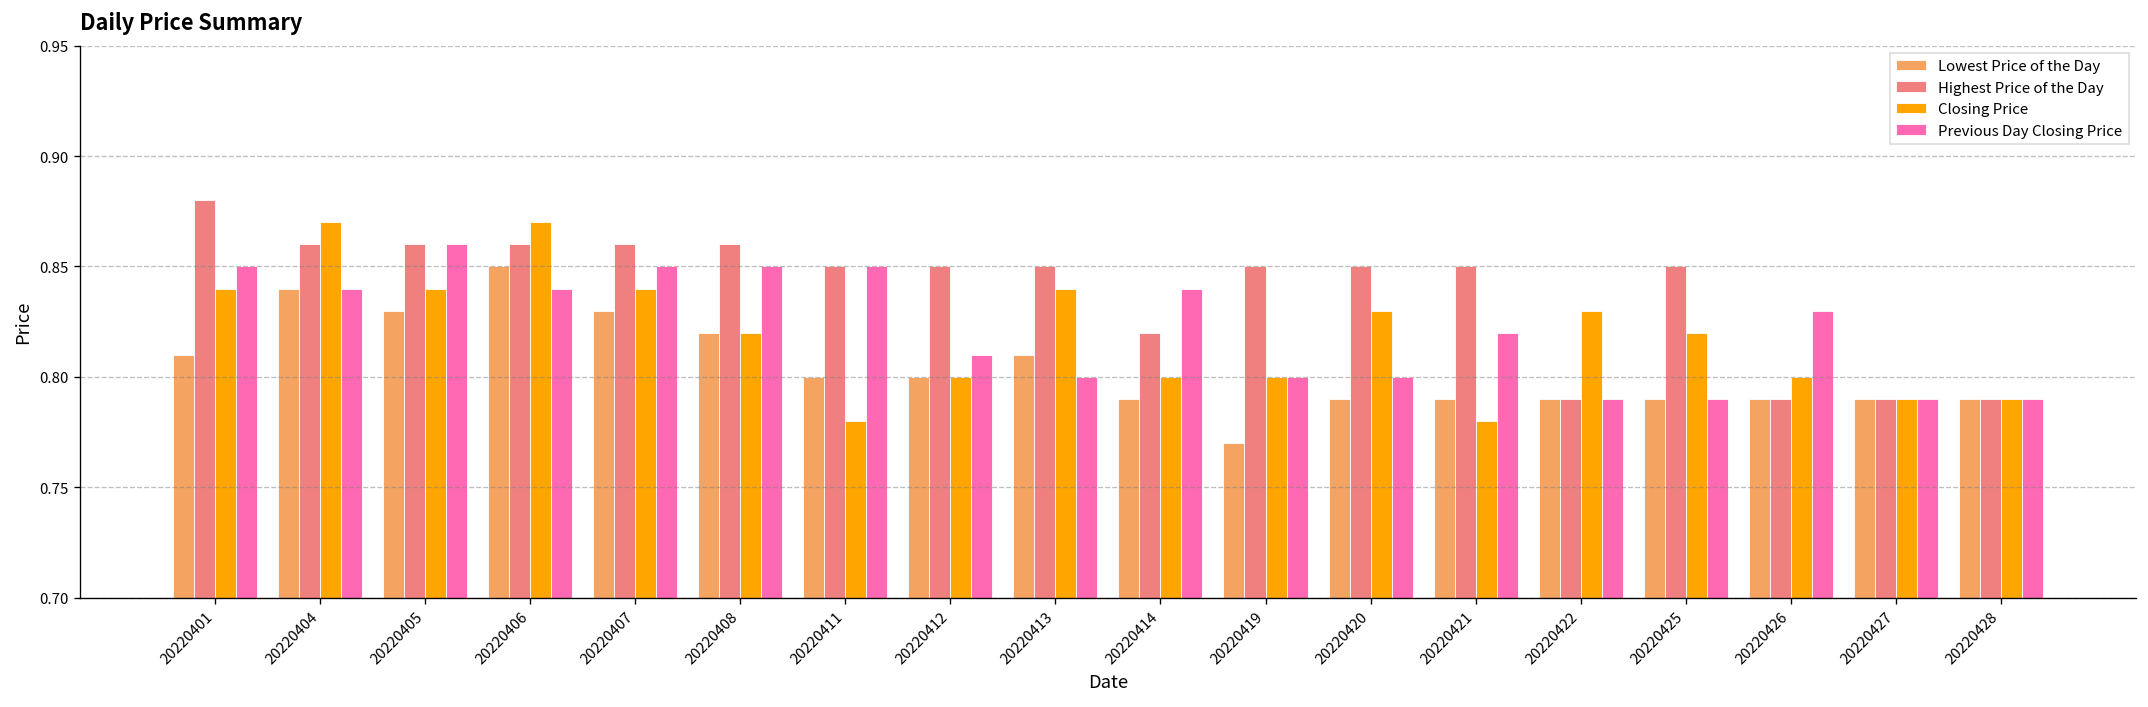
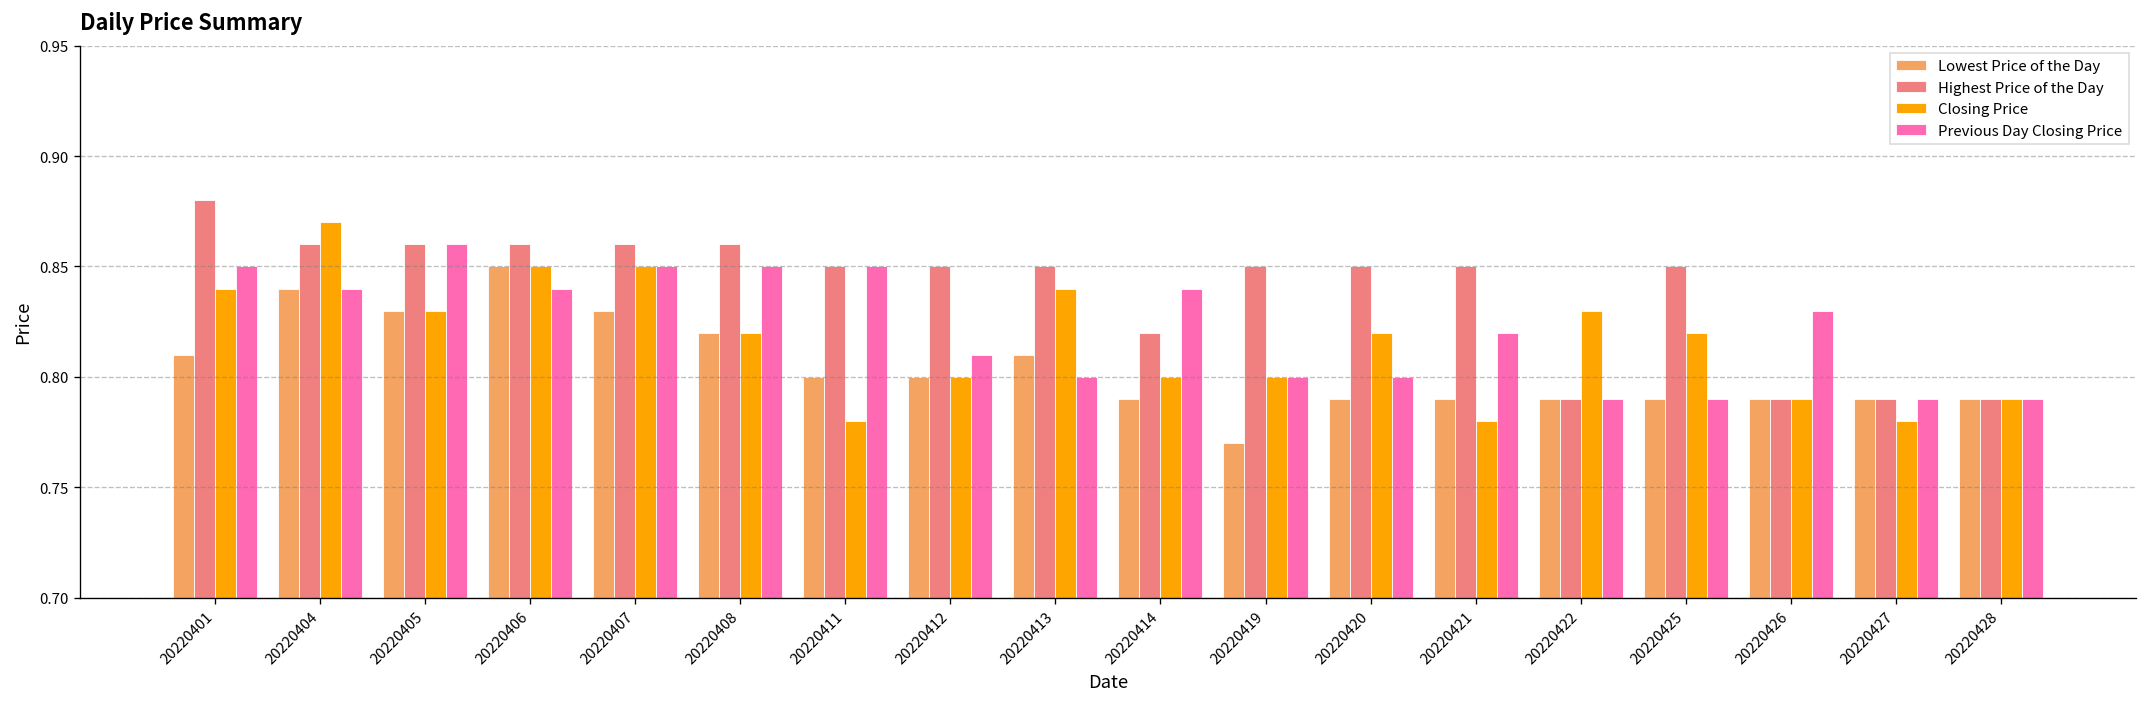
Closing Price, 20220405: 0.84 -> 0.83
Closing Price, 20220406: 0.87 -> 0.85
Closing Price, 20220407: 0.84 -> 0.85
Closing Price, 20220420: 0.83 -> 0.82
Closing Price, 20220426: 0.80 -> 0.79
Closing Price, 20220427: 0.79 -> 0.78
